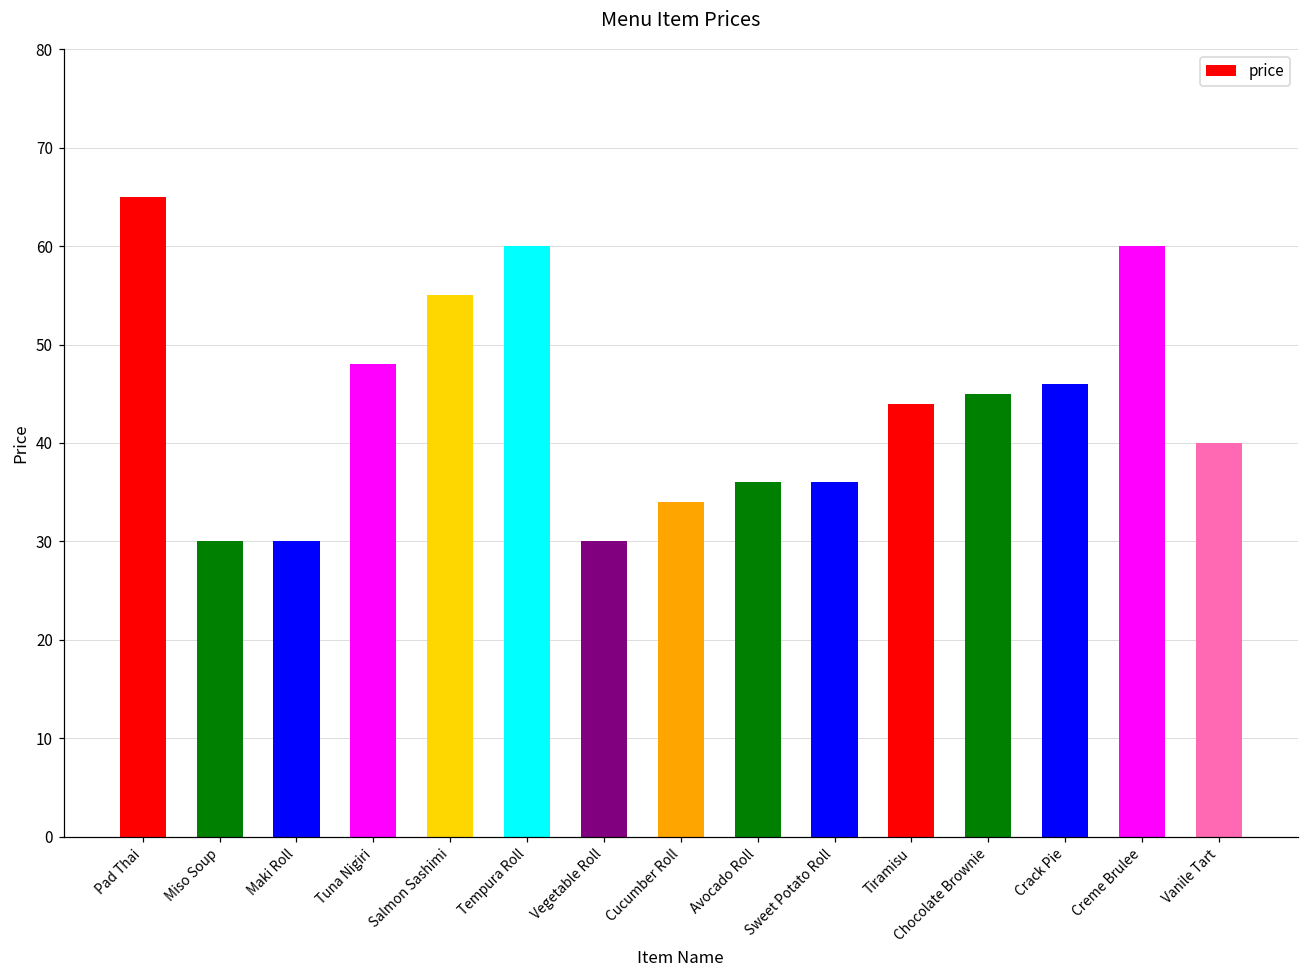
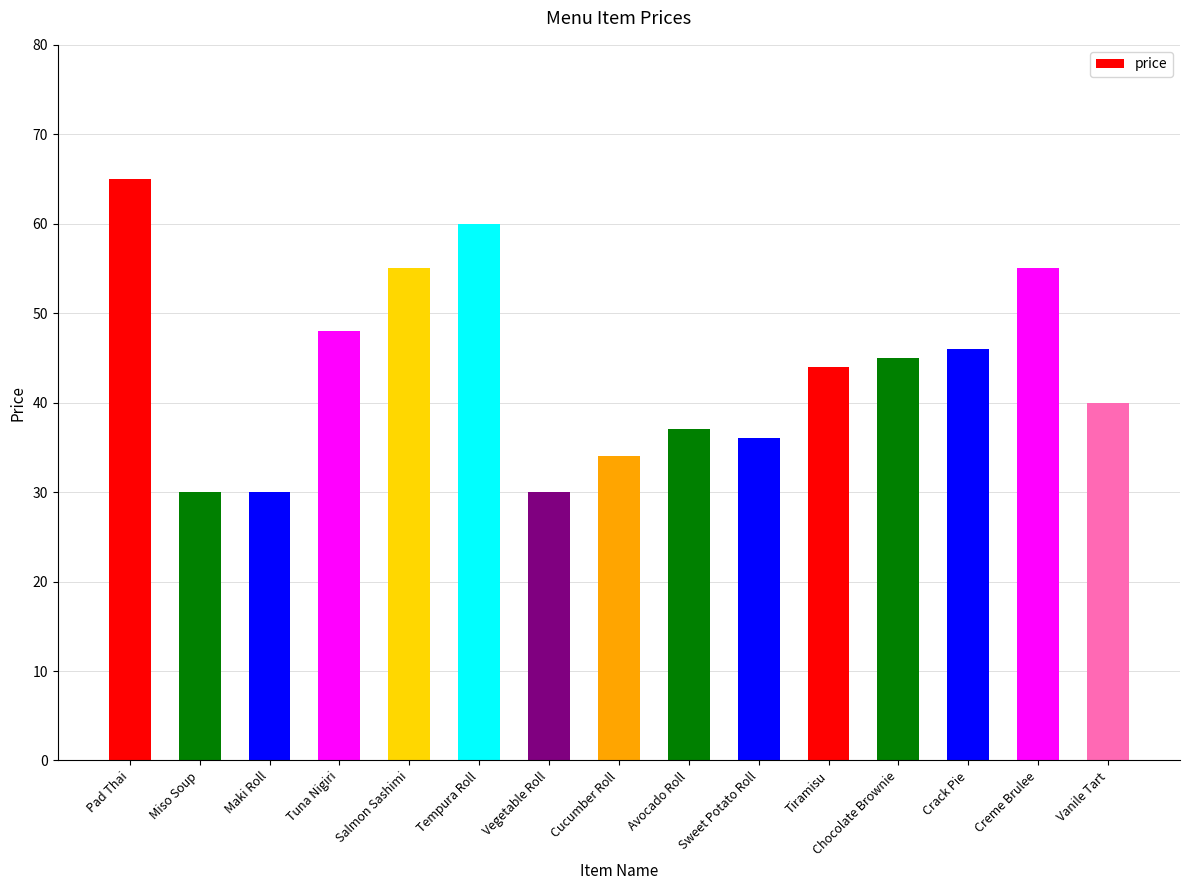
Avocado Roll: 36 -> 37
Creme Brulee: 60 -> 55
